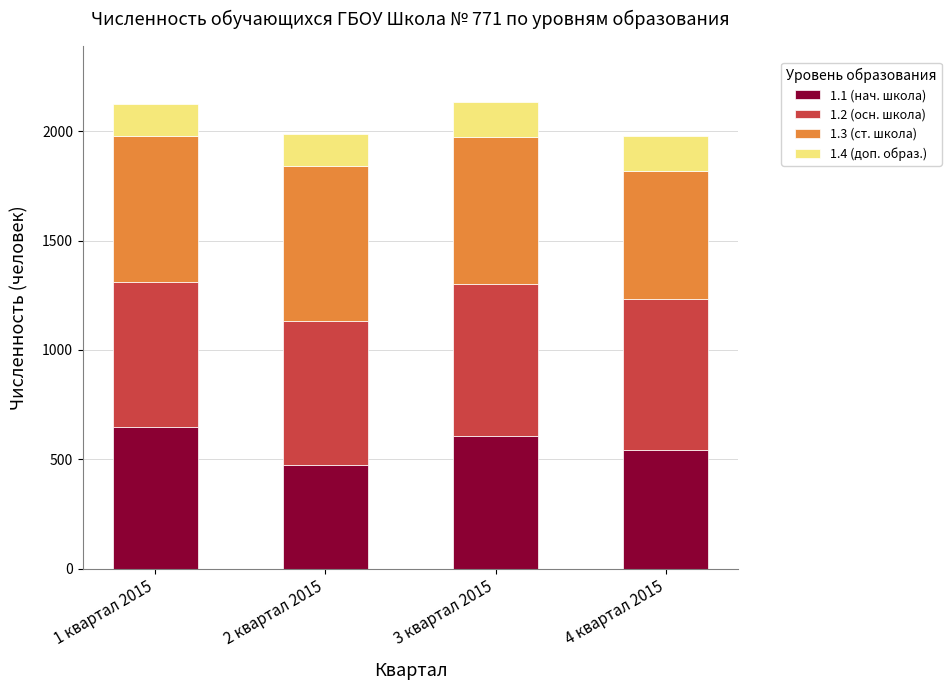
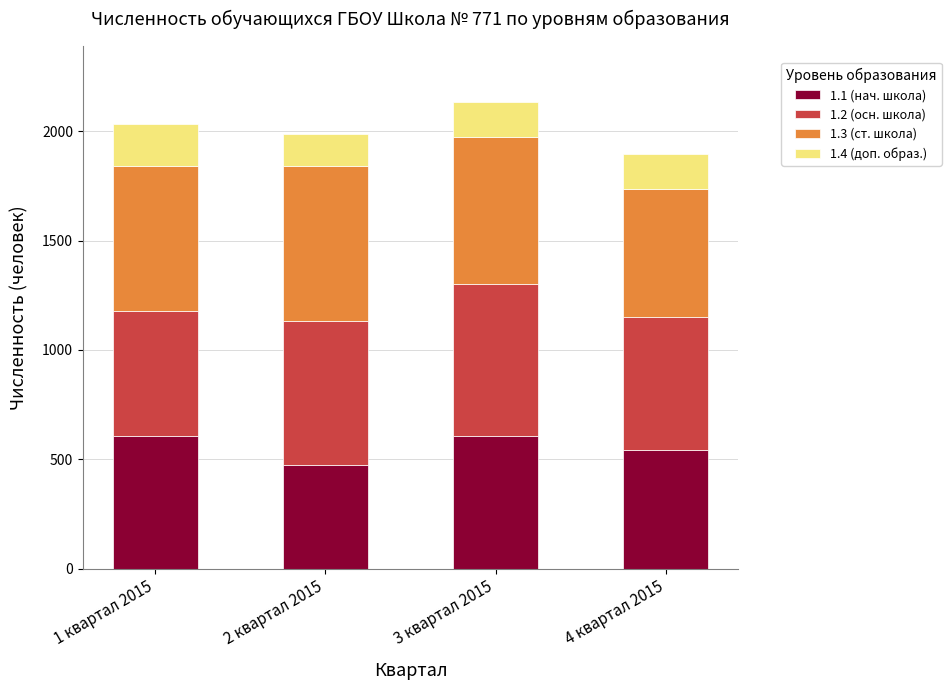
1.1 (нач. школа), 1 квартал 2015: 650 -> 610
1.2 (осн. школа), 1 квартал 2015: 660 -> 570
1.4 (доп. образ.), 1 квартал 2015: 150 -> 190
1.2 (осн. школа), 4 квартал 2015: 690 -> 610
